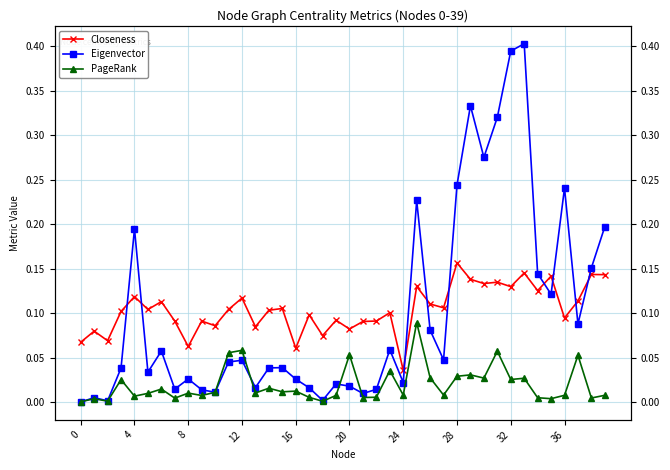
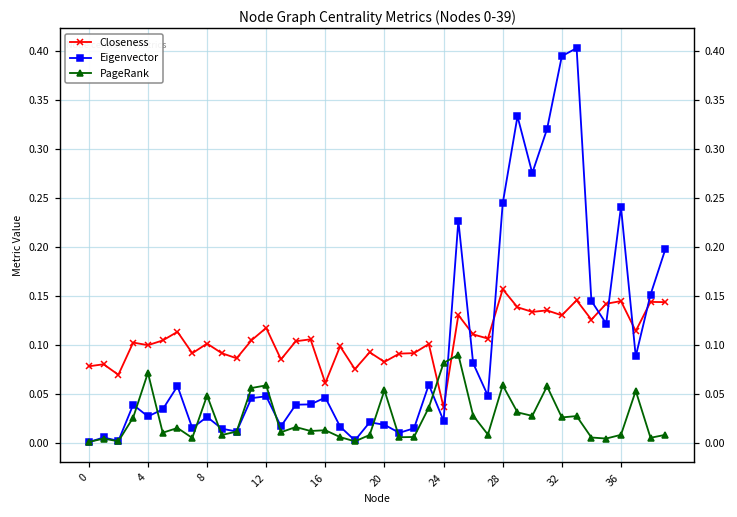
Closeness, 0: 0.07 -> 0.08
Closeness, 4: 0.12 -> 0.10
Eigenvector, 4: 0.19 -> 0.03
PageRank, 4: 0.01 -> 0.07
Closeness, 8: 0.06 -> 0.10
PageRank, 8: 0.01 -> 0.05
Eigenvector, 16: 0.03 -> 0.05
PageRank, 24: 0.01 -> 0.08
PageRank, 28: 0.03 -> 0.06
Closeness, 36: 0.09 -> 0.14
